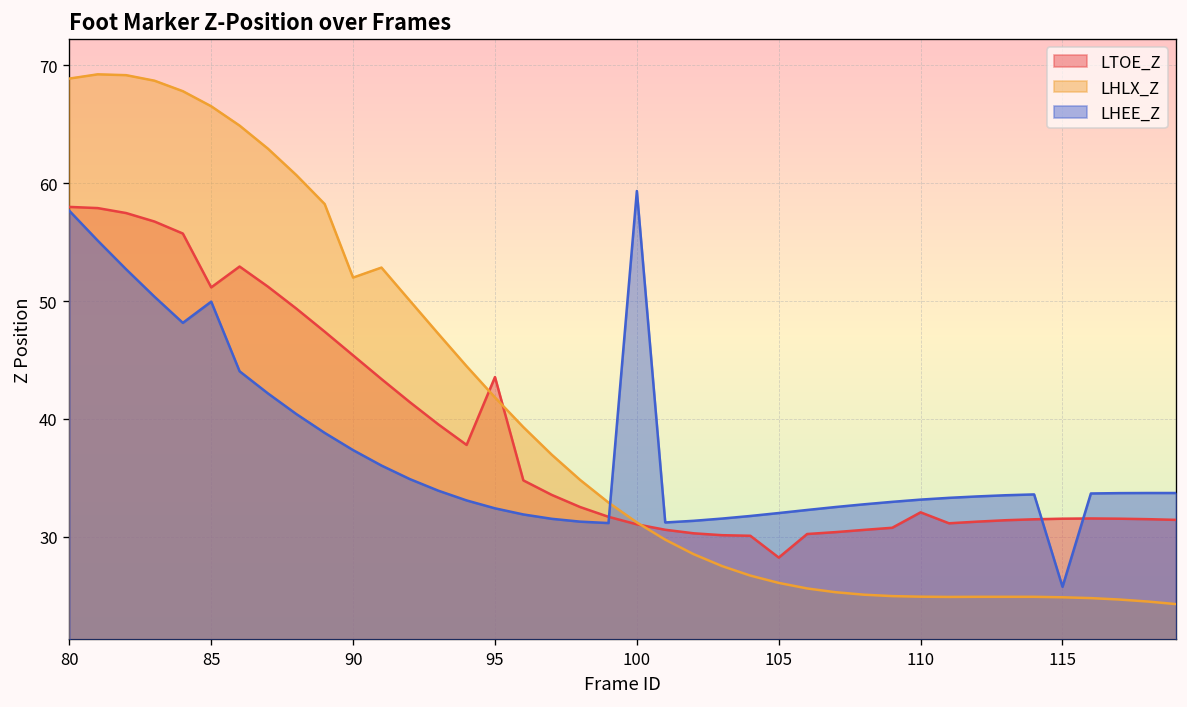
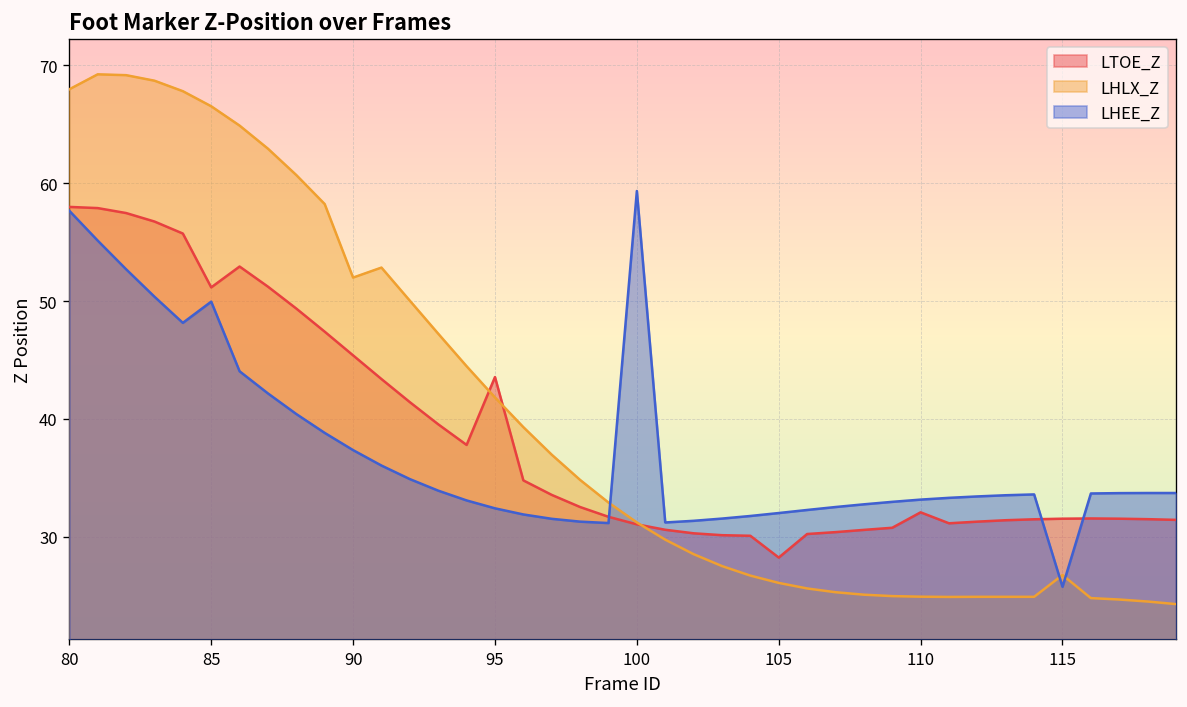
LHLX_Z, 80: 69 -> 68
LHLX_Z, 115: 25 -> 27
